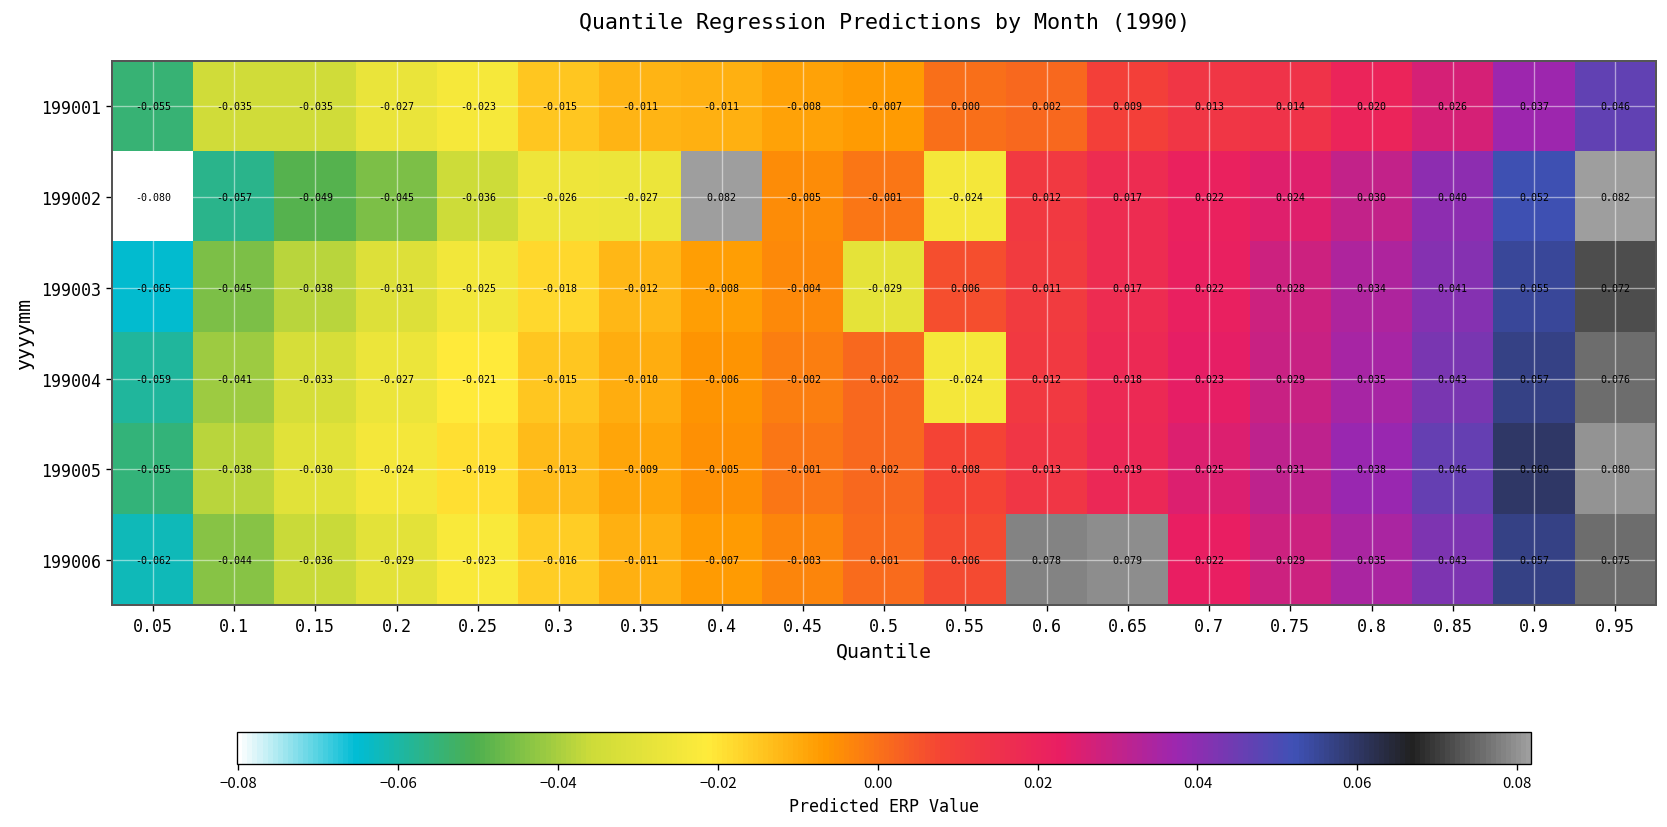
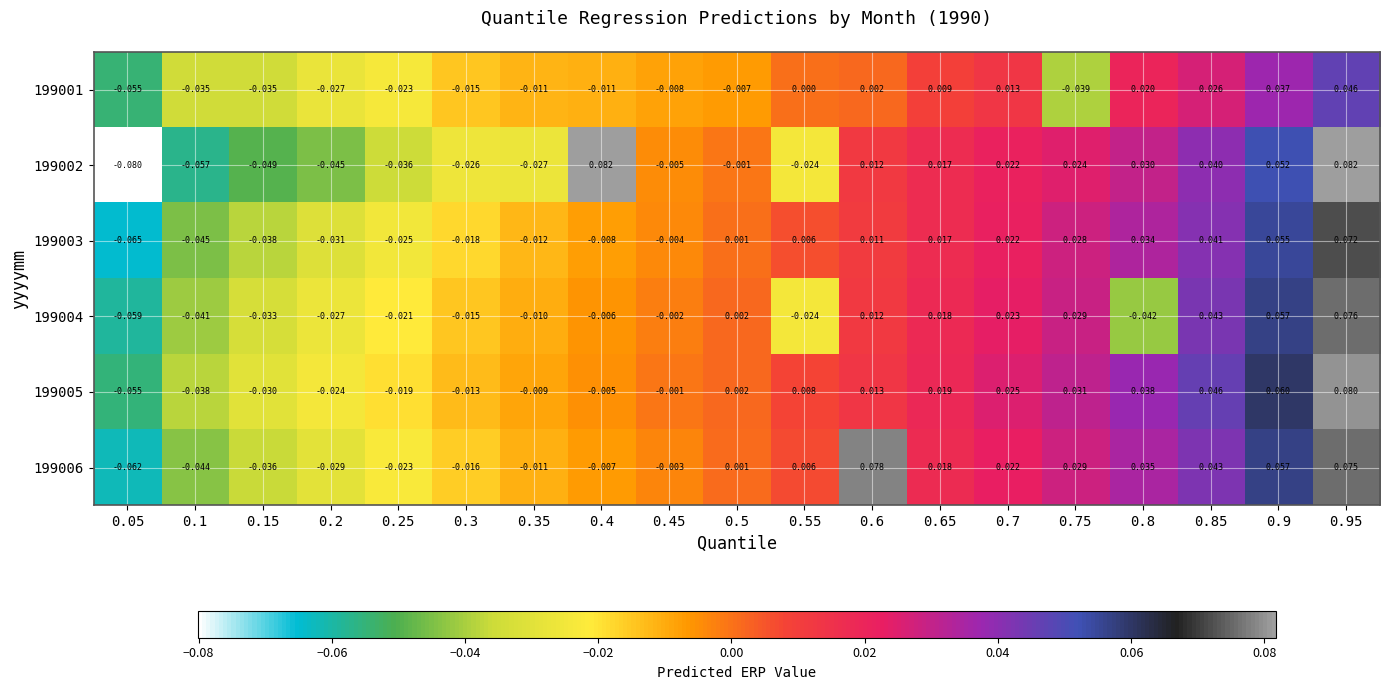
199001, 0.75: 0.014 -> -0.039
199003, 0.5: -0.029 -> 0.001
199004, 0.8: 0.035 -> -0.042
199006, 0.65: 0.079 -> 0.018
